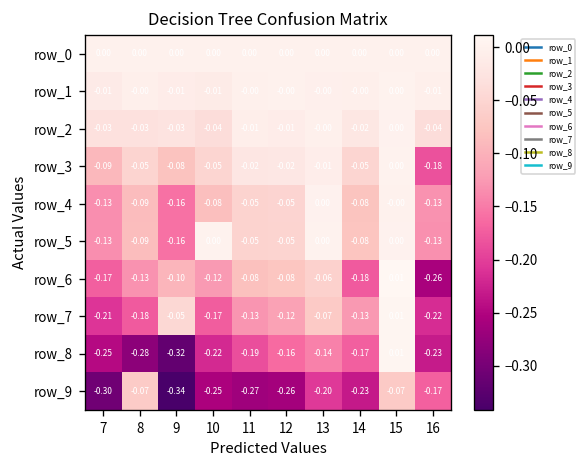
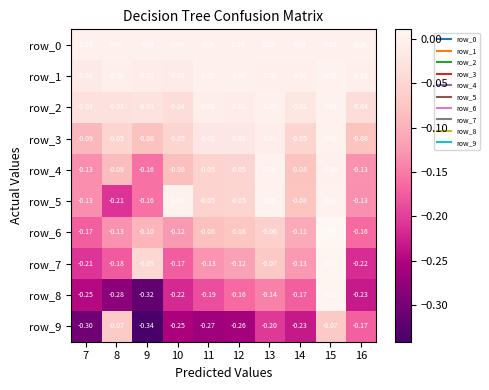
row_3, 16: -0.18 -> -0.08
row_5, 8: -0.09 -> -0.21
row_6, 14: -0.18 -> -0.11
row_6, 16: -0.26 -> -0.16
